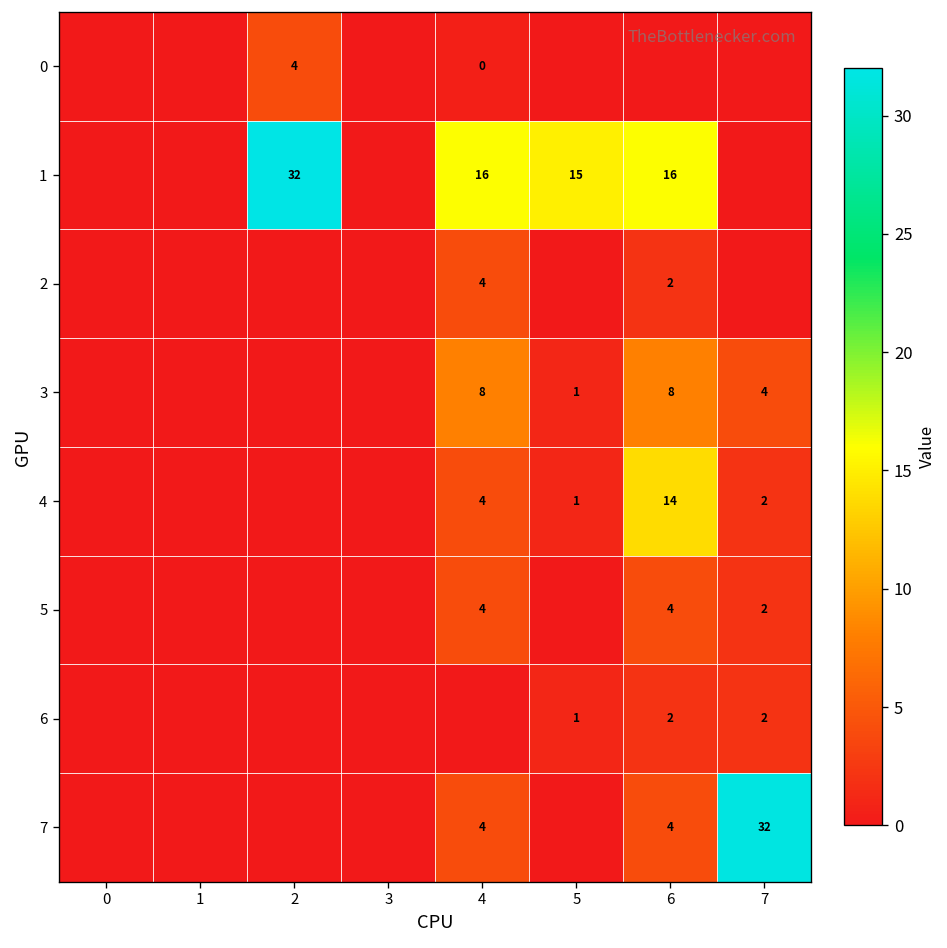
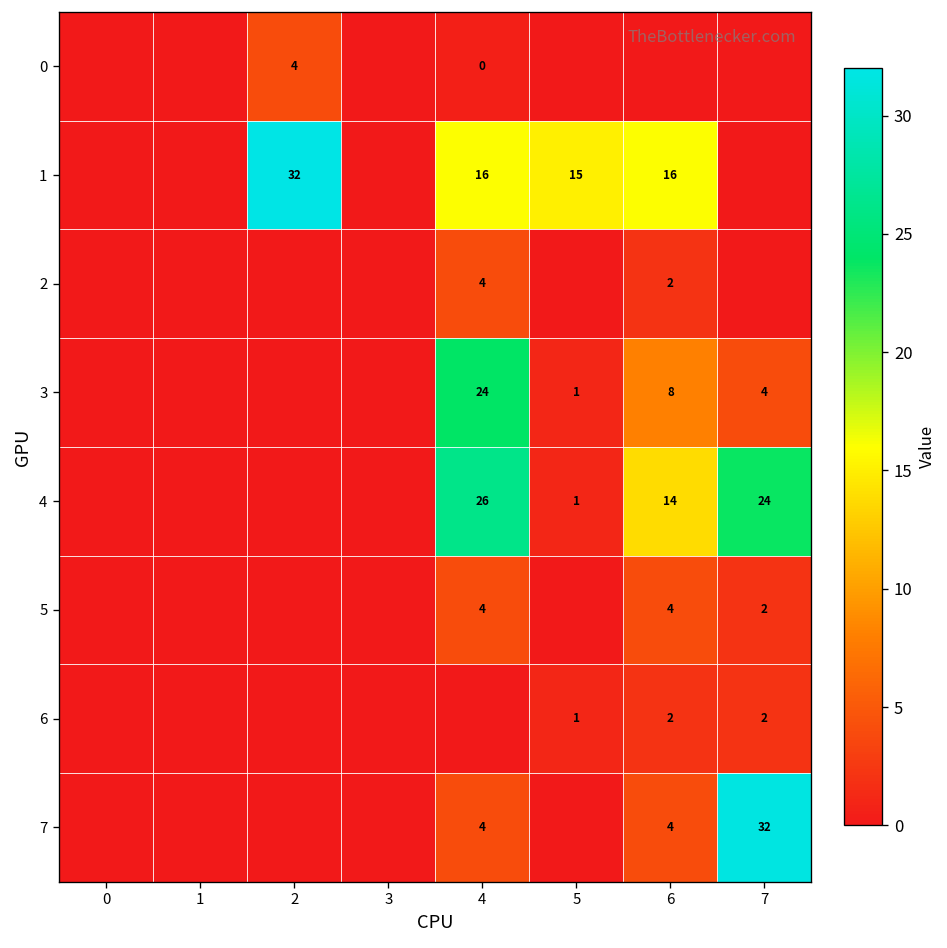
3, 4: 8 -> 24
4, 4: 4 -> 26
4, 7: 2 -> 24
